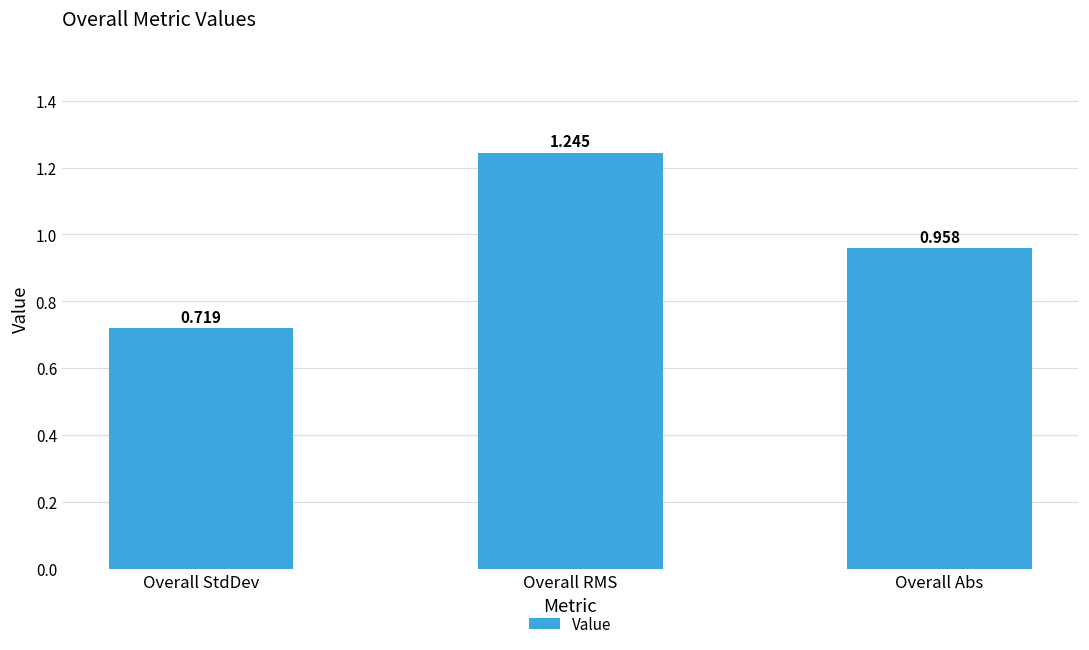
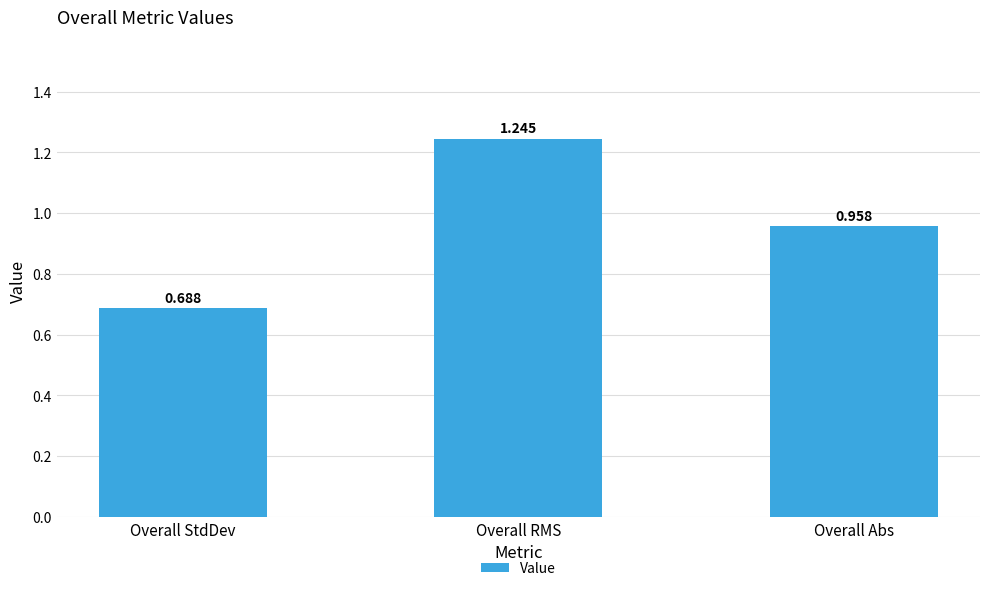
Overall StdDev: 0.719 -> 0.688
